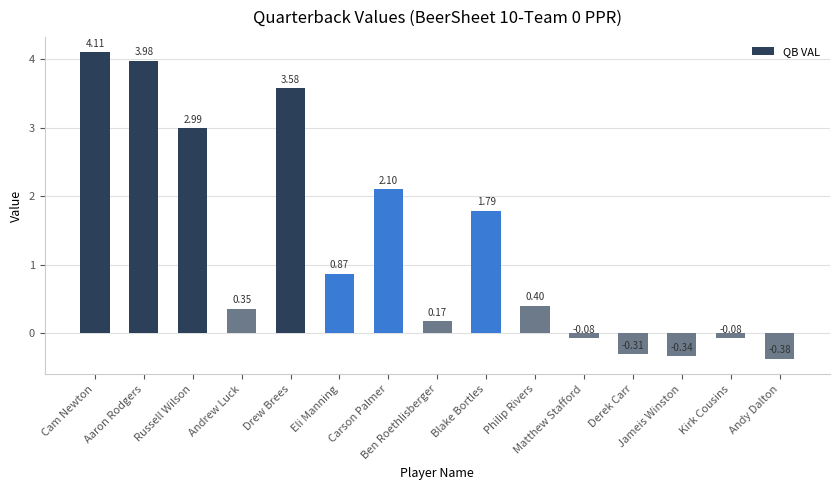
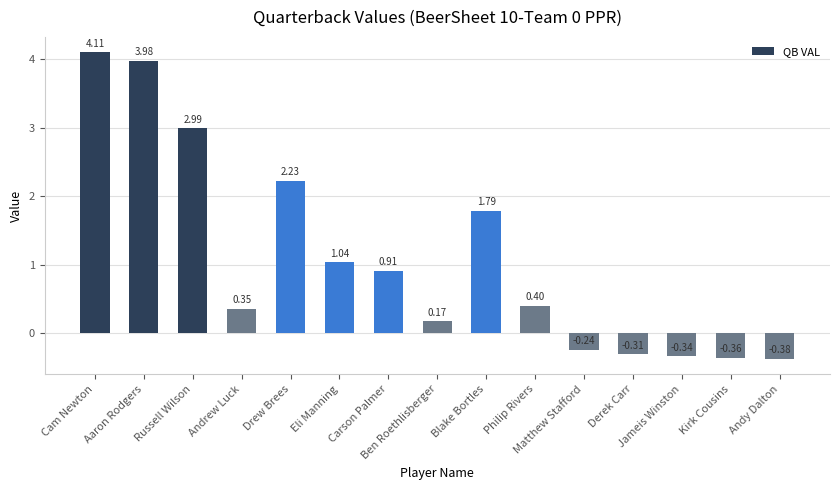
Drew Brees: 3.58 -> 2.23
Eli Manning: 0.87 -> 1.04
Carson Palmer: 2.10 -> 0.91
Matthew Stafford: -0.08 -> -0.24
Kirk Cousins: -0.08 -> -0.36
